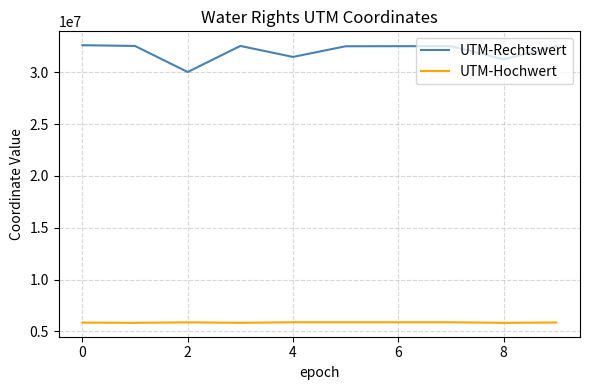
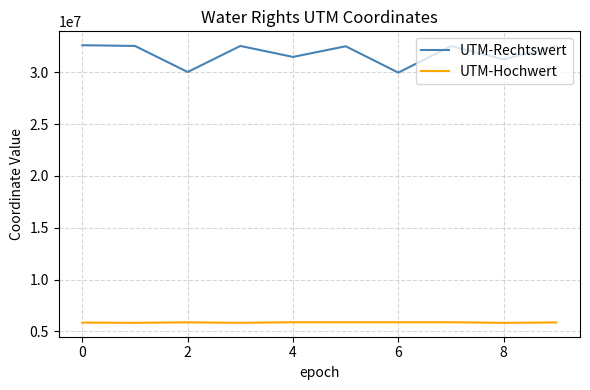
UTM-Rechtswert, 6: 32500000 -> 30000000
